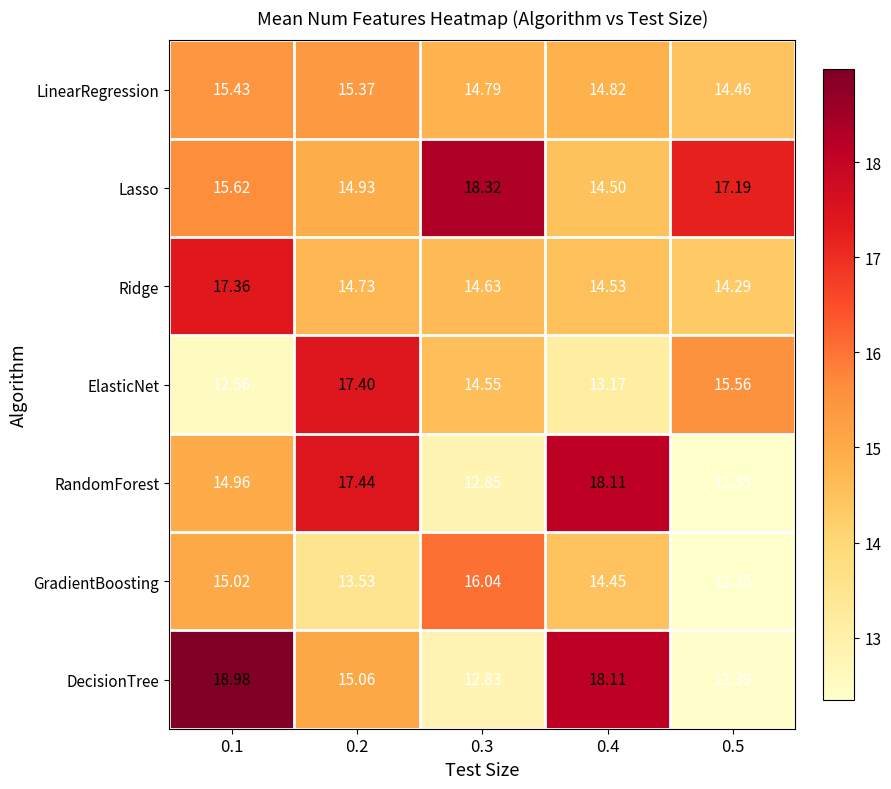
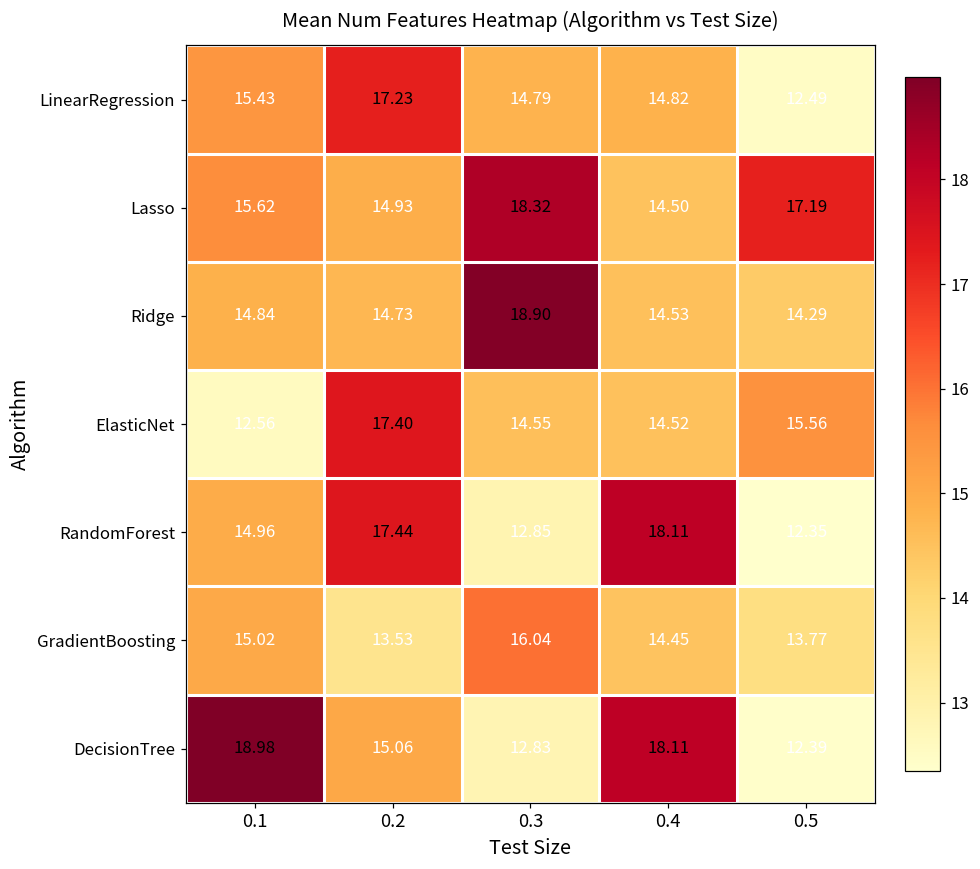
LinearRegression, 0.2: 15.37 -> 17.23
LinearRegression, 0.5: 14.46 -> 12.49
Ridge, 0.1: 17.36 -> 14.84
Ridge, 0.3: 14.63 -> 18.90
ElasticNet, 0.4: 13.17 -> 14.52
GradientBoosting, 0.5: 12.35 -> 13.77
